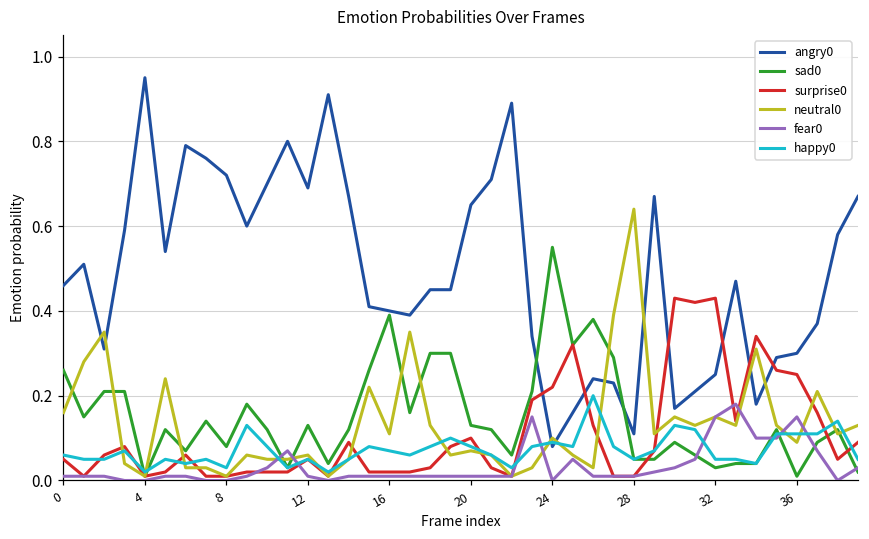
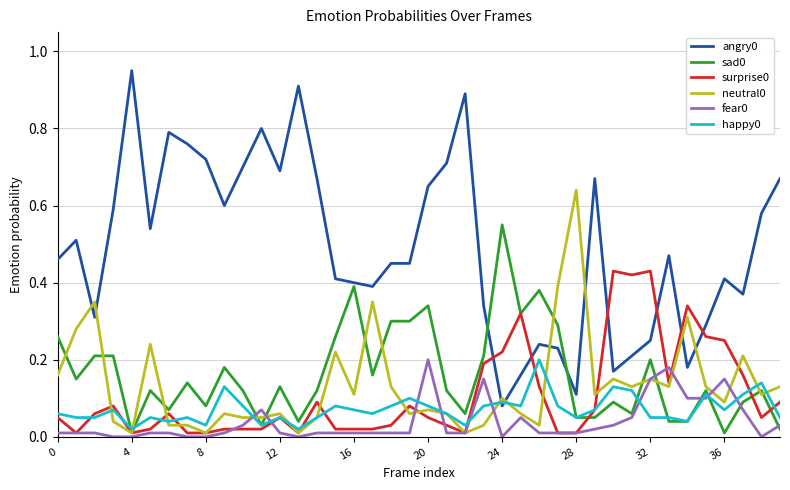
sad0, 20: 0.13 -> 0.34
surprise0, 20: 0.10 -> 0.05
fear0, 20: 0.01 -> 0.20
sad0, 32: 0.03 -> 0.20
angry0, 36: 0.30 -> 0.41
happy0, 36: 0.11 -> 0.07
